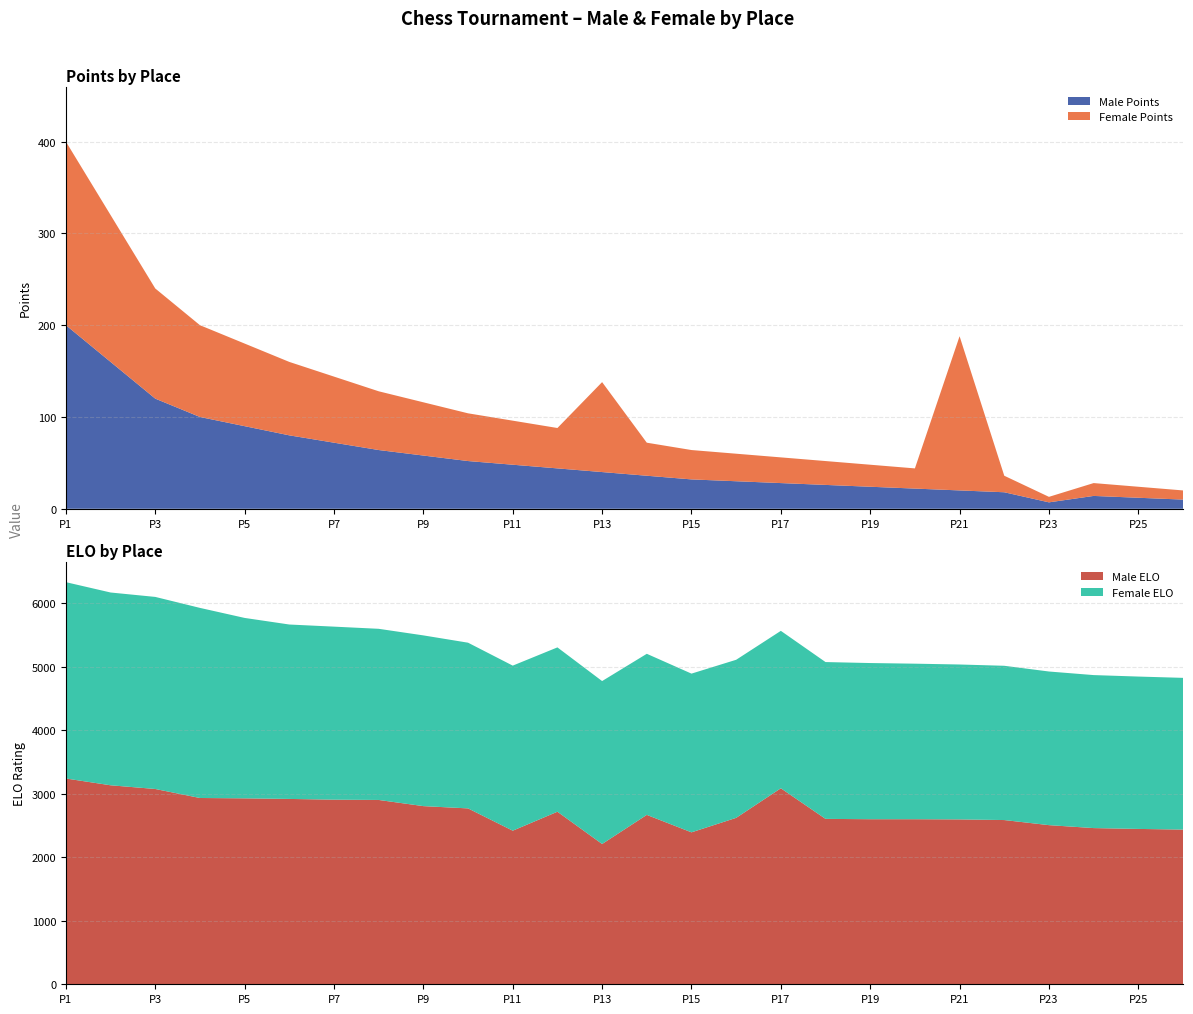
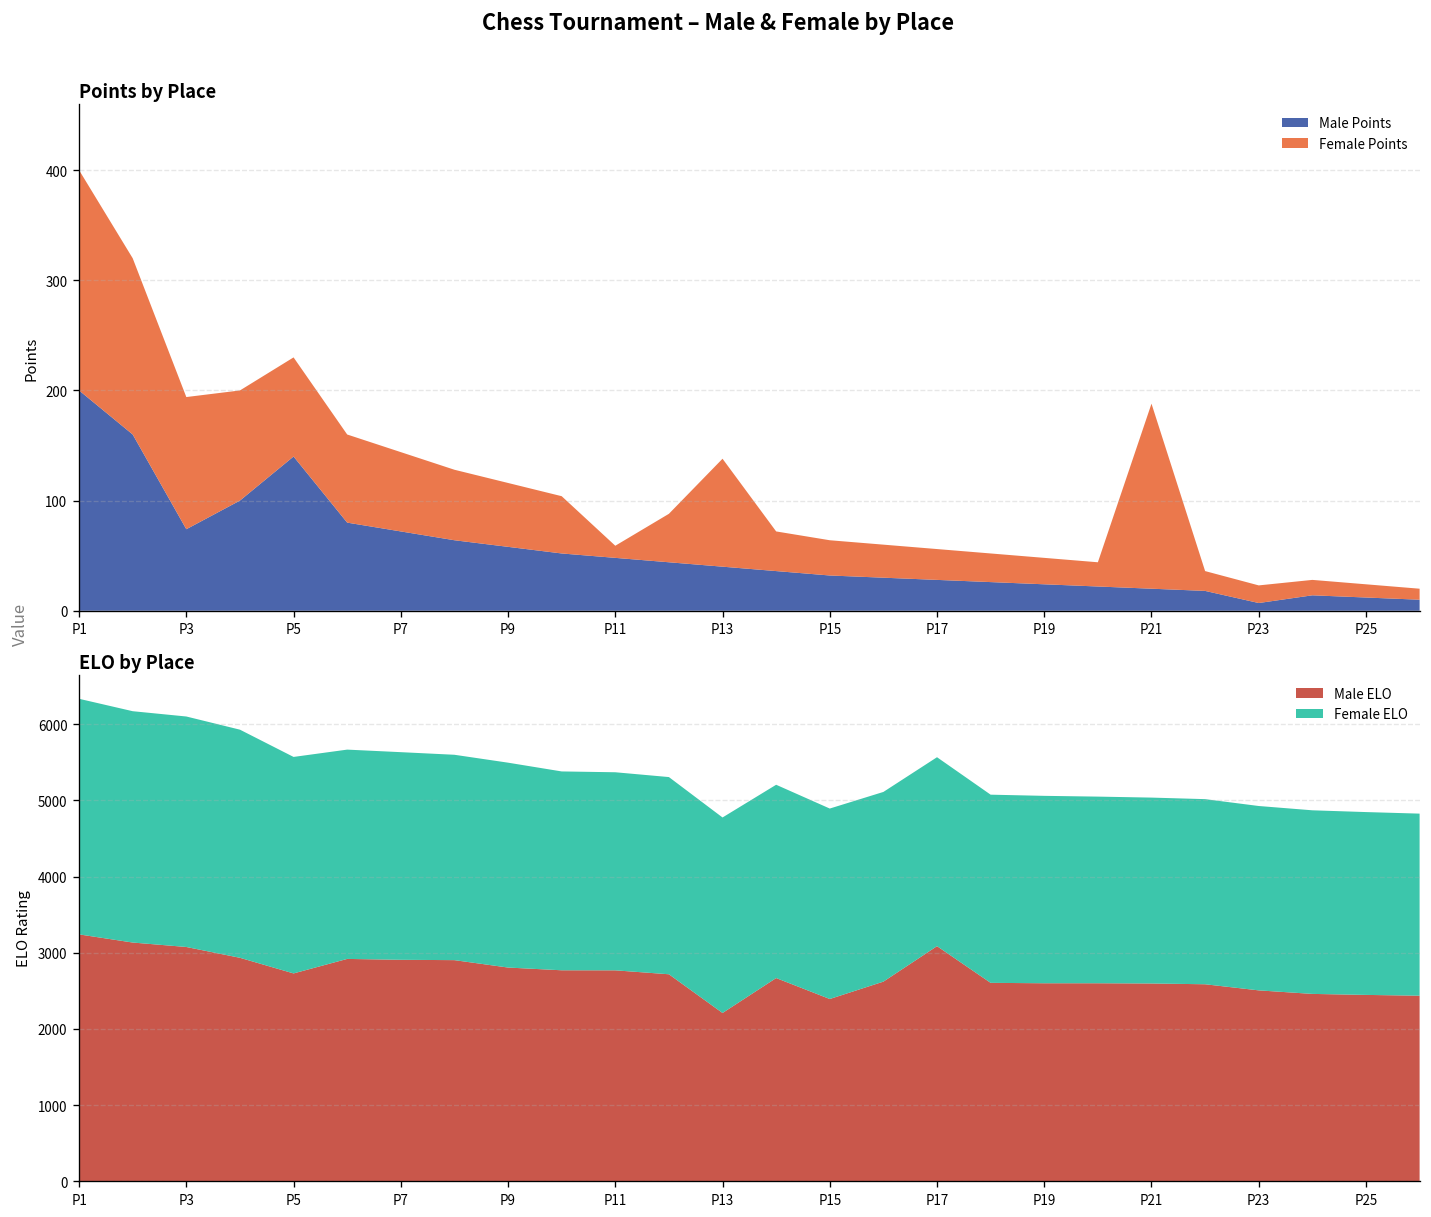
Points by Place, Male Points, P3: 120 -> 70
Points by Place, Male Points, P5: 90 -> 140
Points by Place, Female Points, P11: 50 -> 10
Points by Place, Female Points, P23: 10 -> 20
ELO by Place, Male ELO, P5: 2900 -> 2700
ELO by Place, Male ELO, P11: 2400 -> 2800
